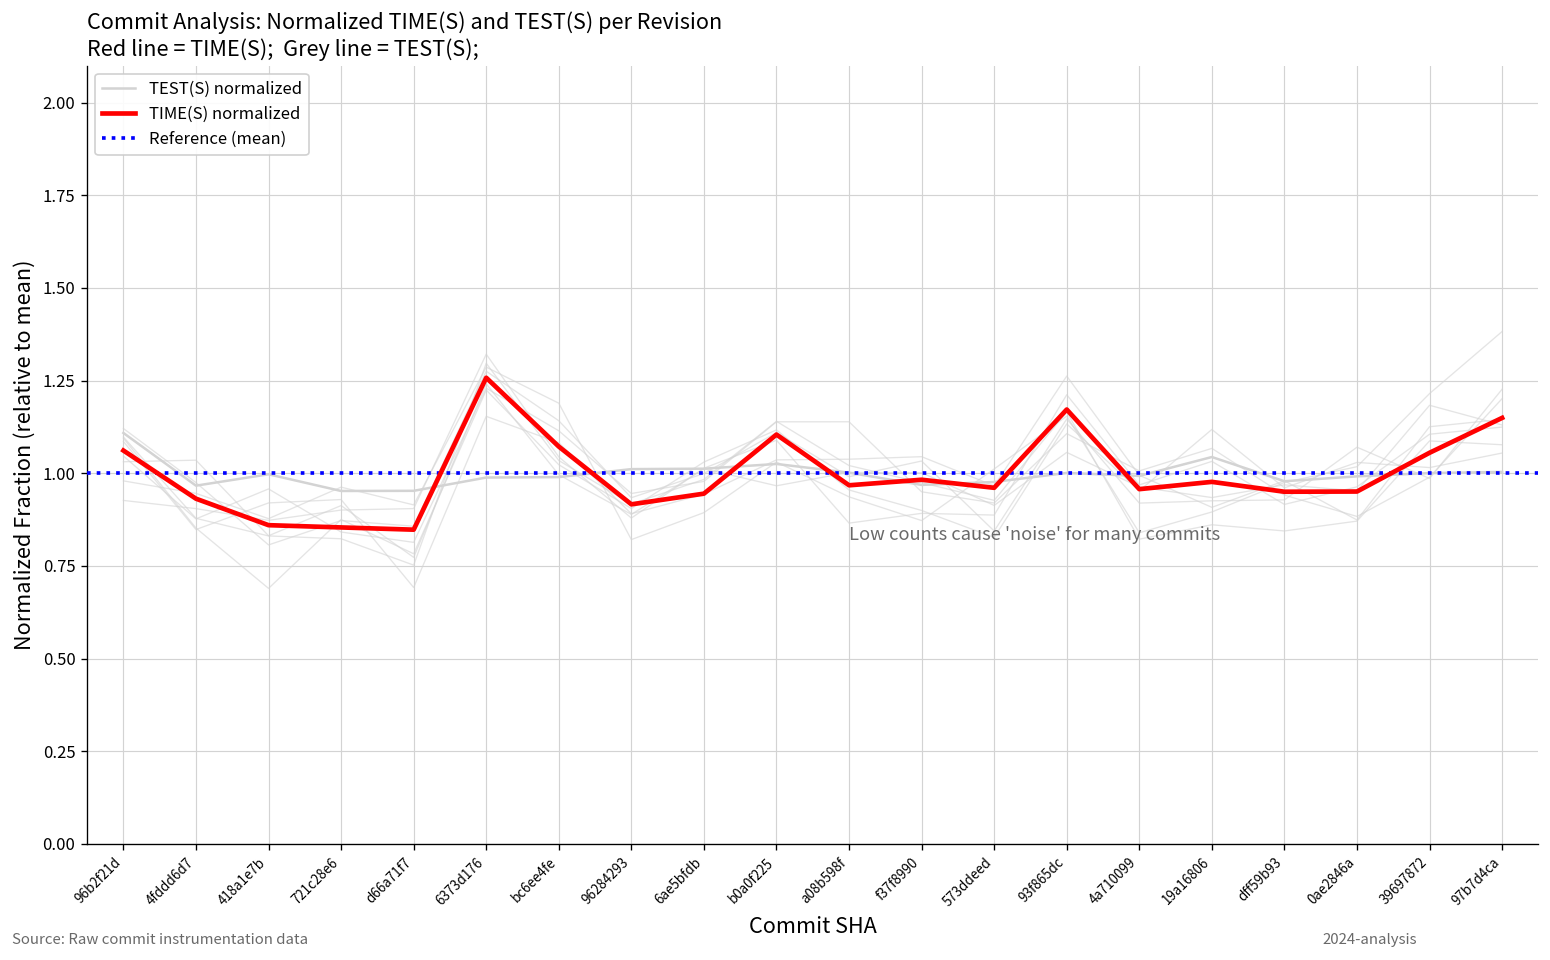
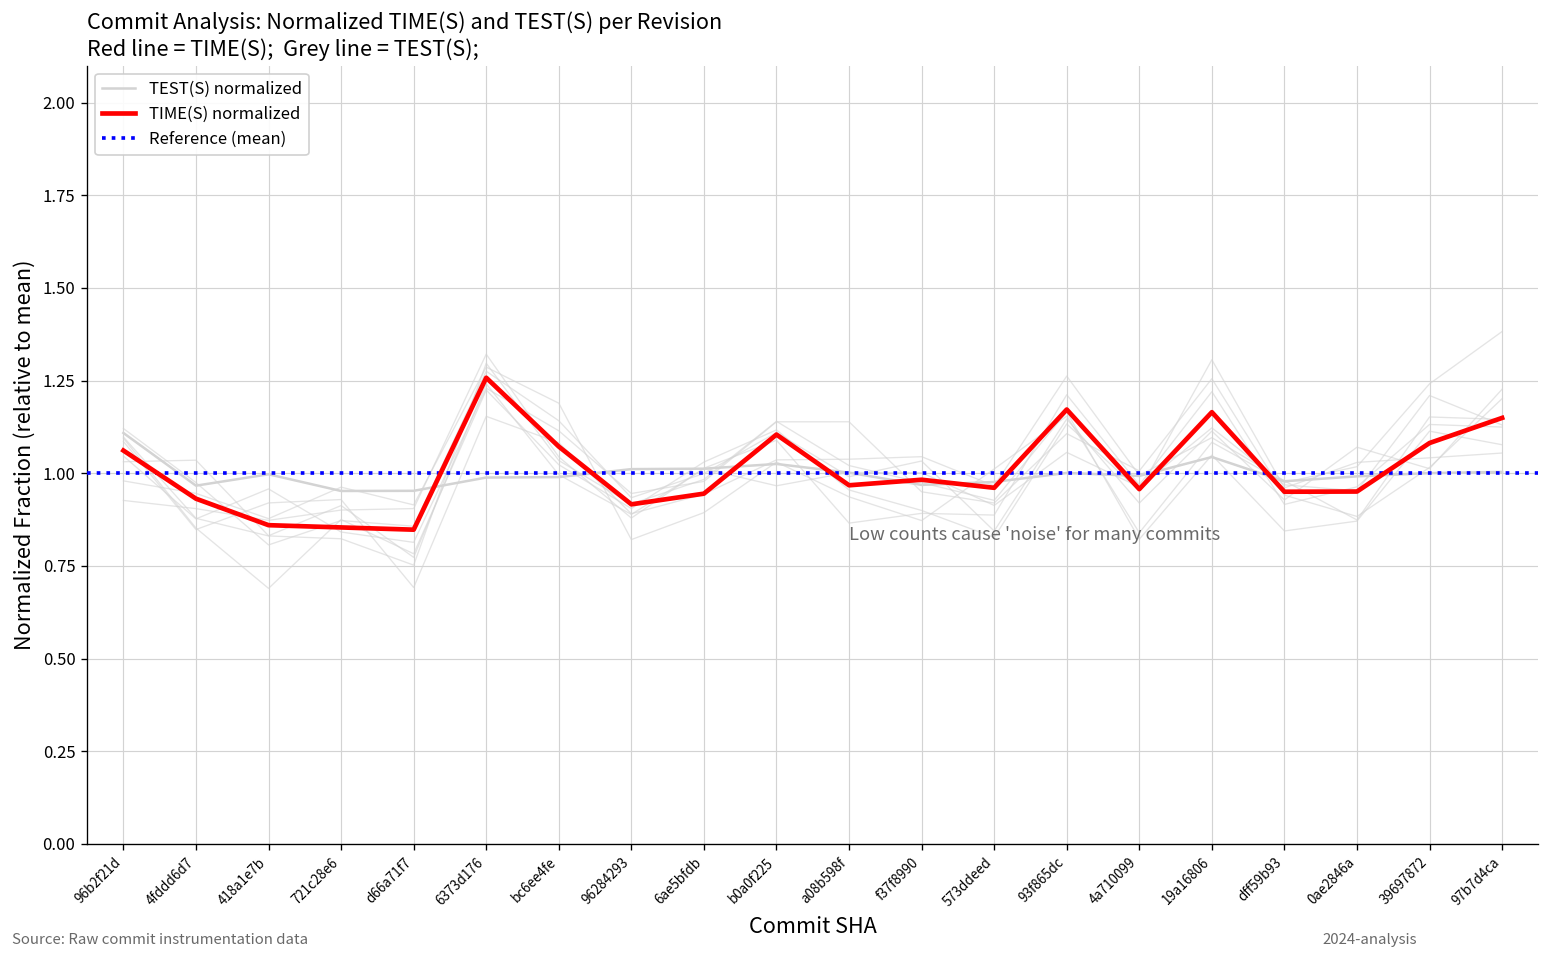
TIME(S) normalized, 19a16806: 0.98 -> 1.16
TIME(S) normalized, 39697872: 1.06 -> 1.08
